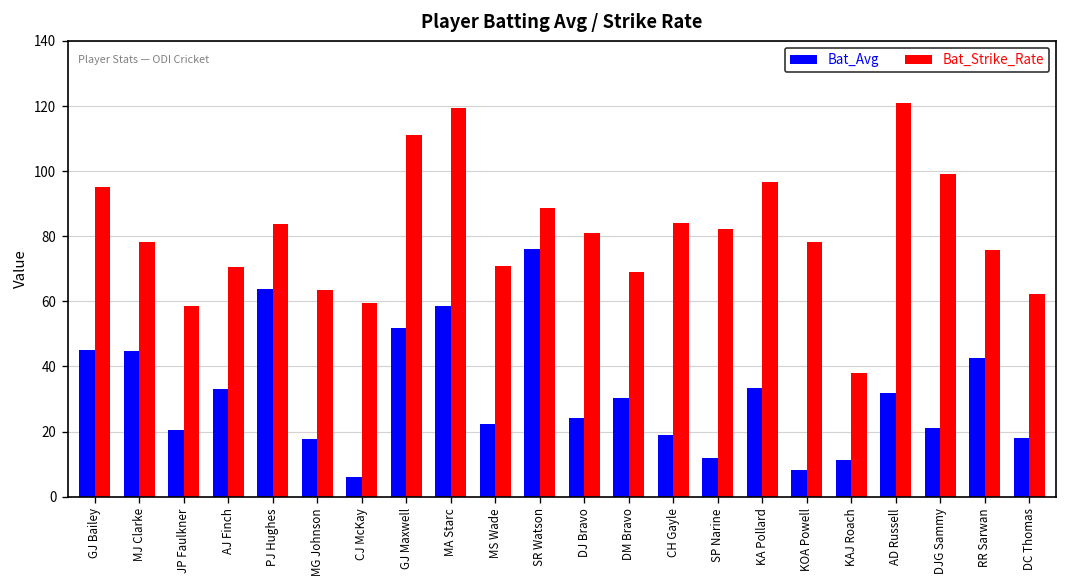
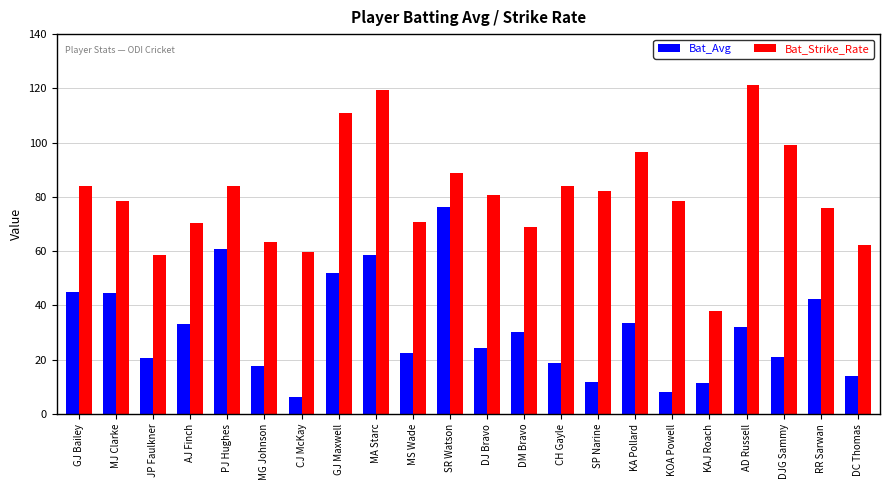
Bat_Strike_Rate, GJ Bailey: 95 -> 84
Bat_Avg, PJ Hughes: 64 -> 61
Bat_Avg, DC Thomas: 18 -> 14
